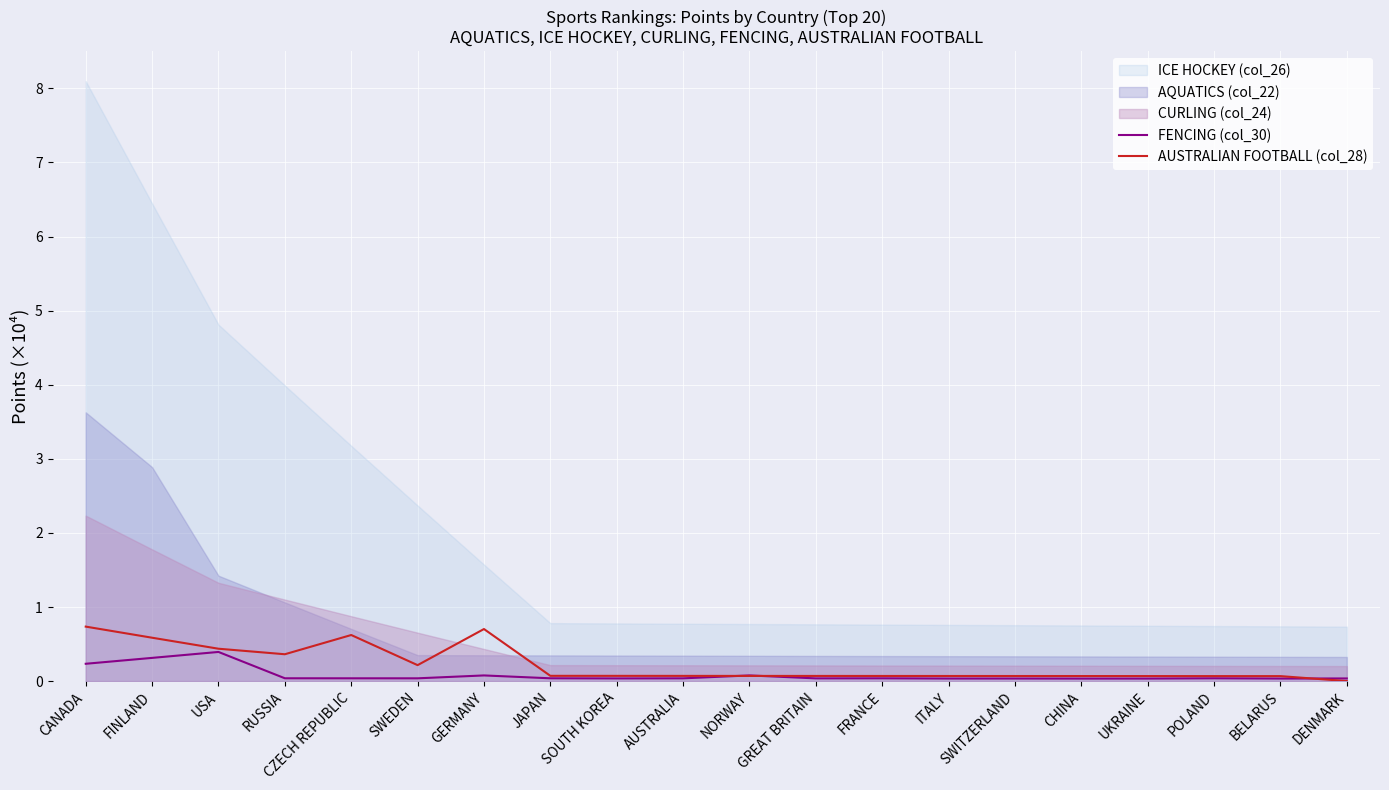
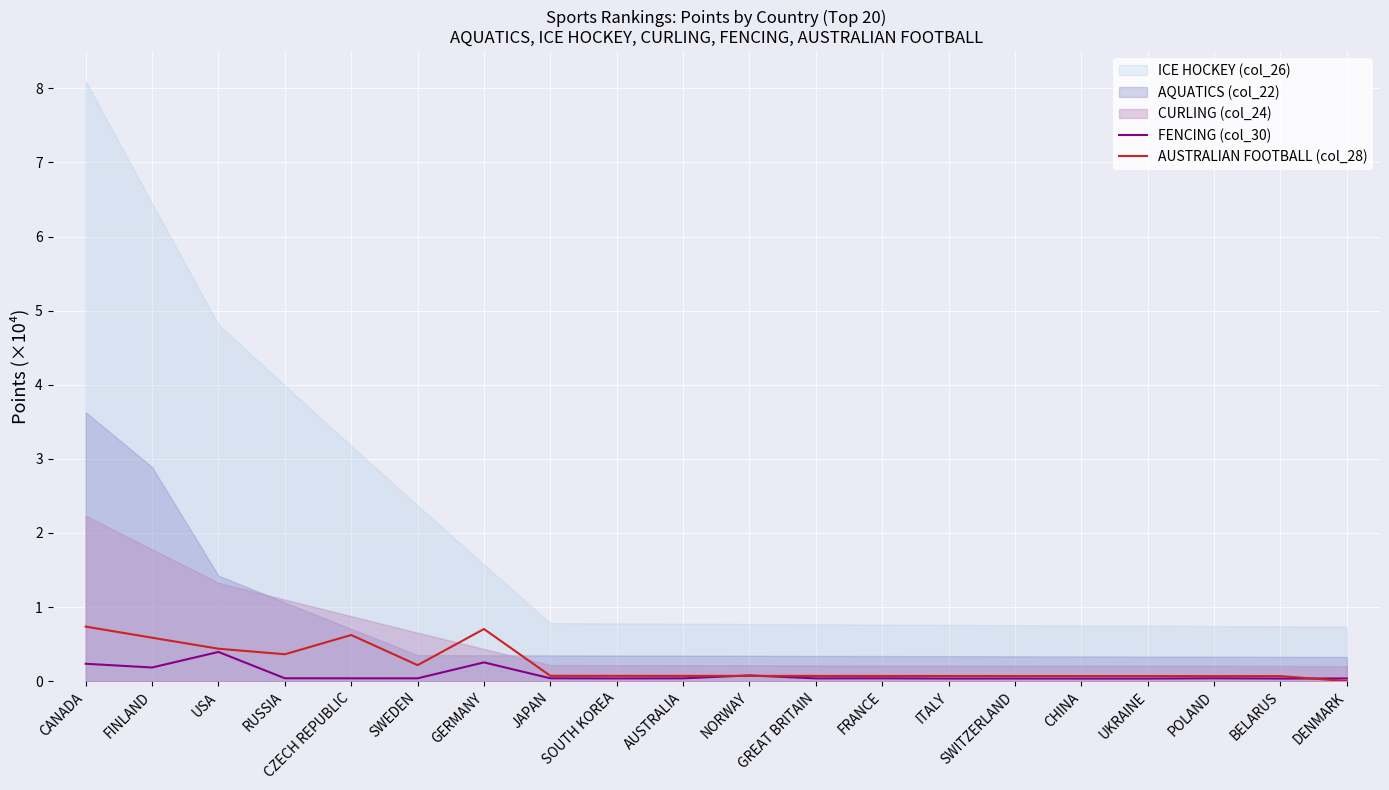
FENCING (col_30), FINLAND: 0.3 -> 0.2
FENCING (col_30), GERMANY: 0.1 -> 0.3
